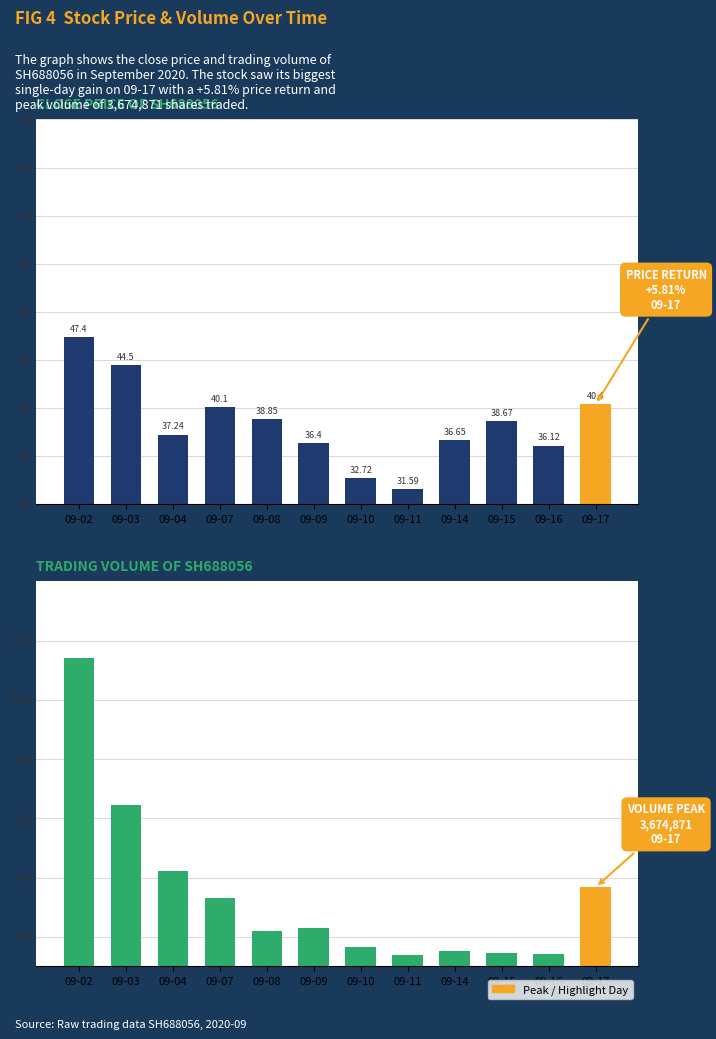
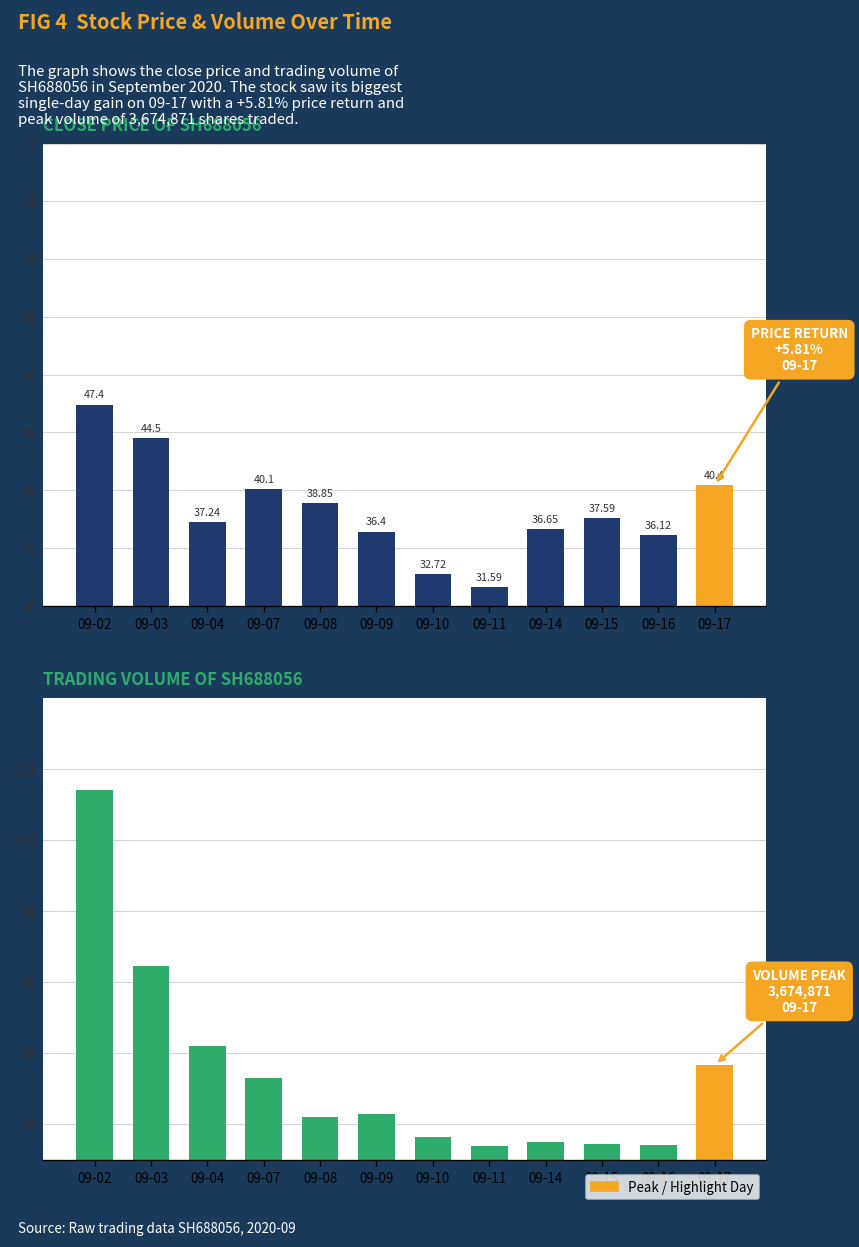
CLOSE PRICE OF SH688056, 09-15: 38.67 -> 37.59
